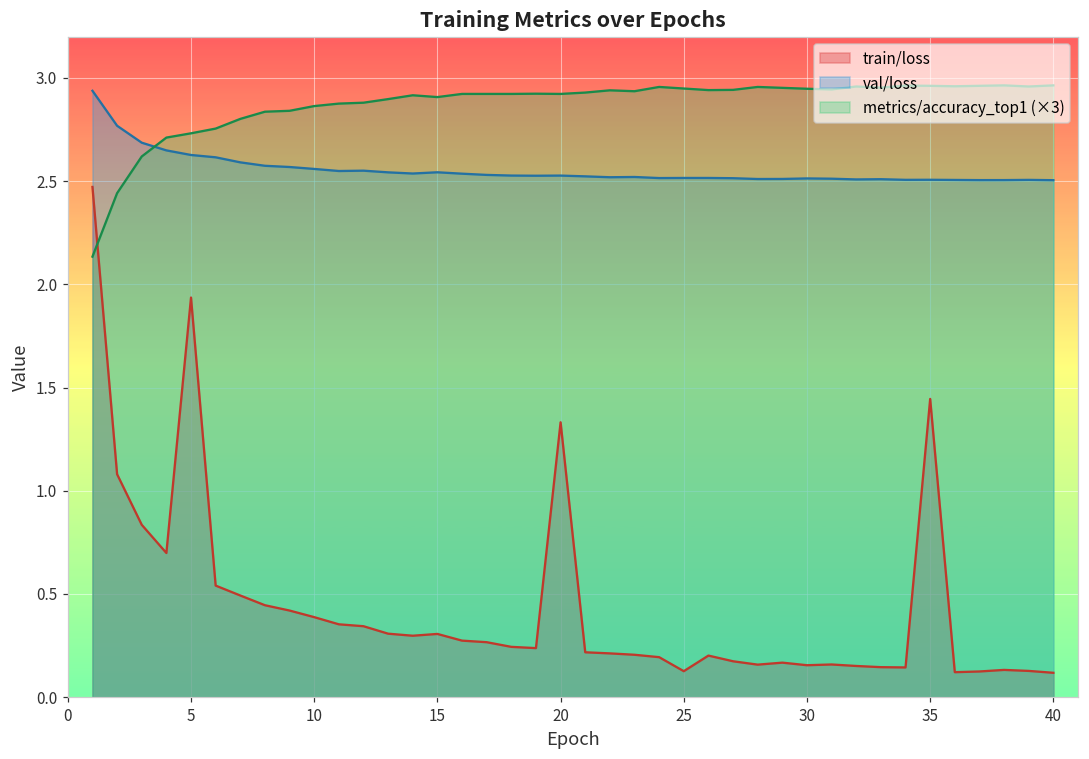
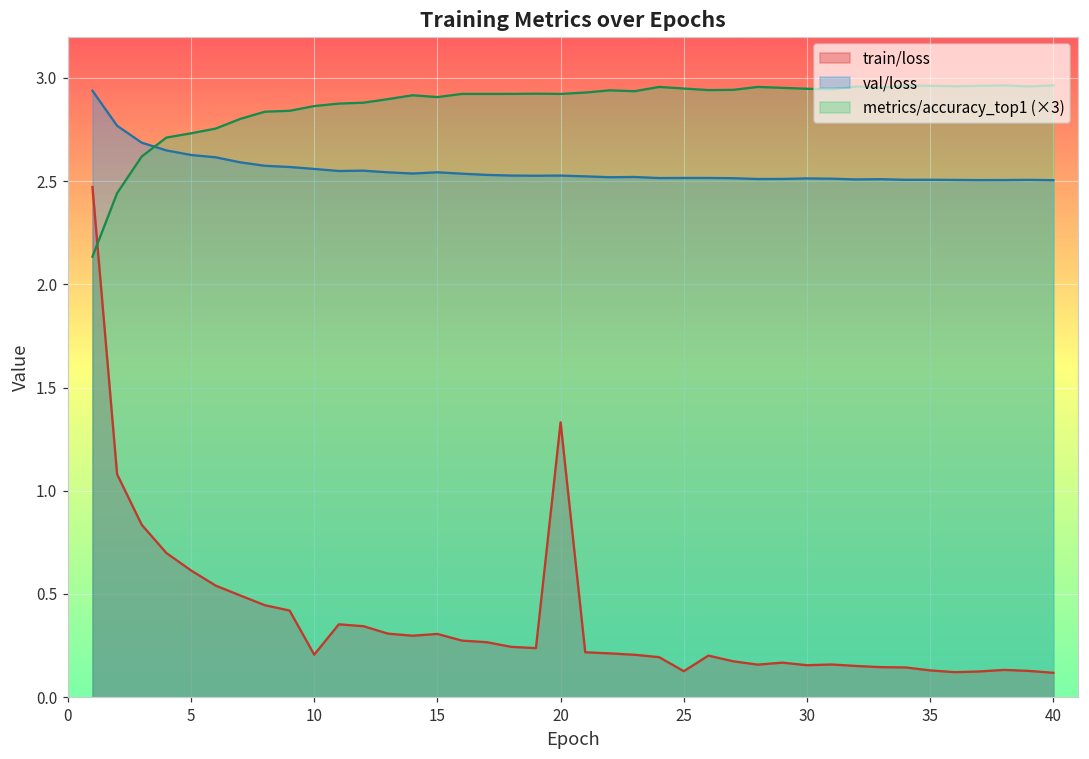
train/loss, 5: 1.94 -> 0.61
train/loss, 10: 0.39 -> 0.21
train/loss, 35: 1.44 -> 0.13
